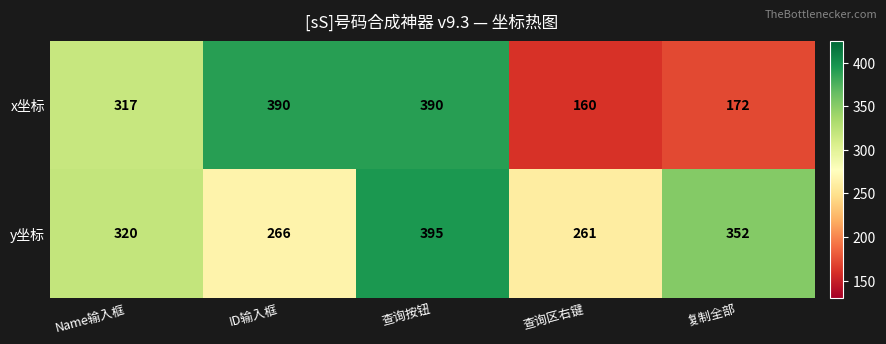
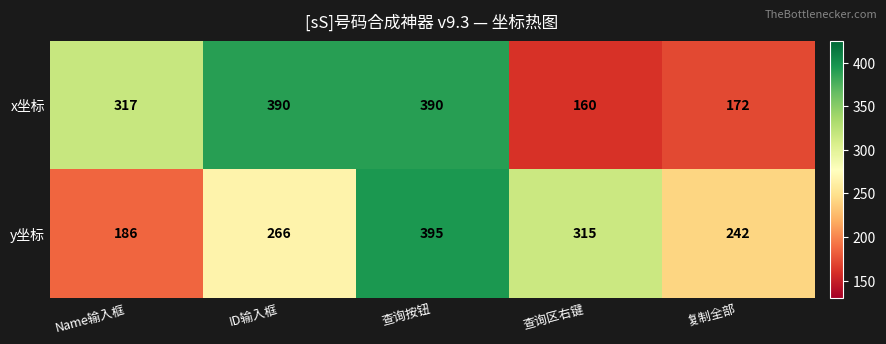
y坐标, Name输入框: 320 -> 186
y坐标, 查询区右键: 261 -> 315
y坐标, 复制全部: 352 -> 242
